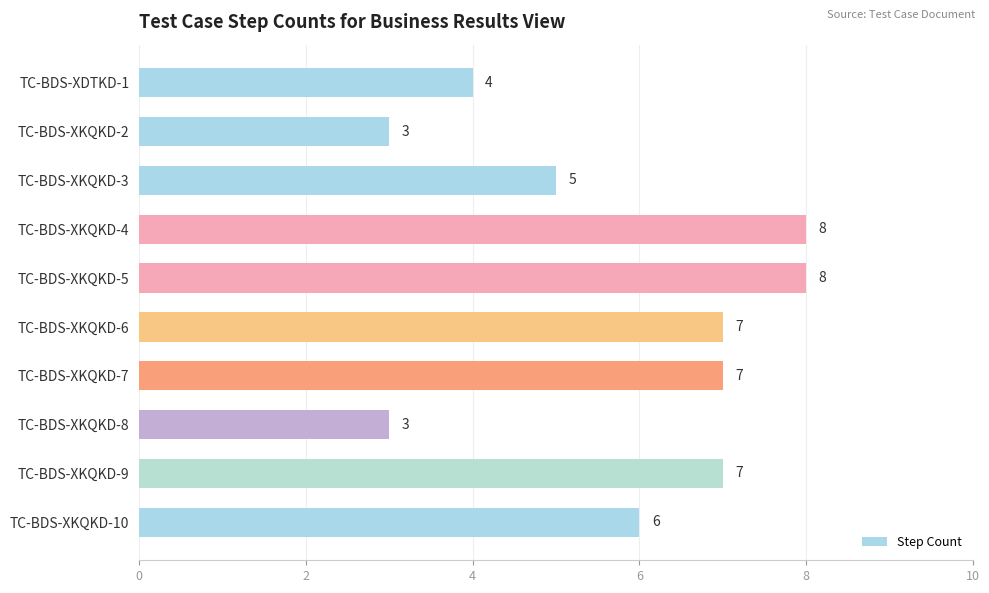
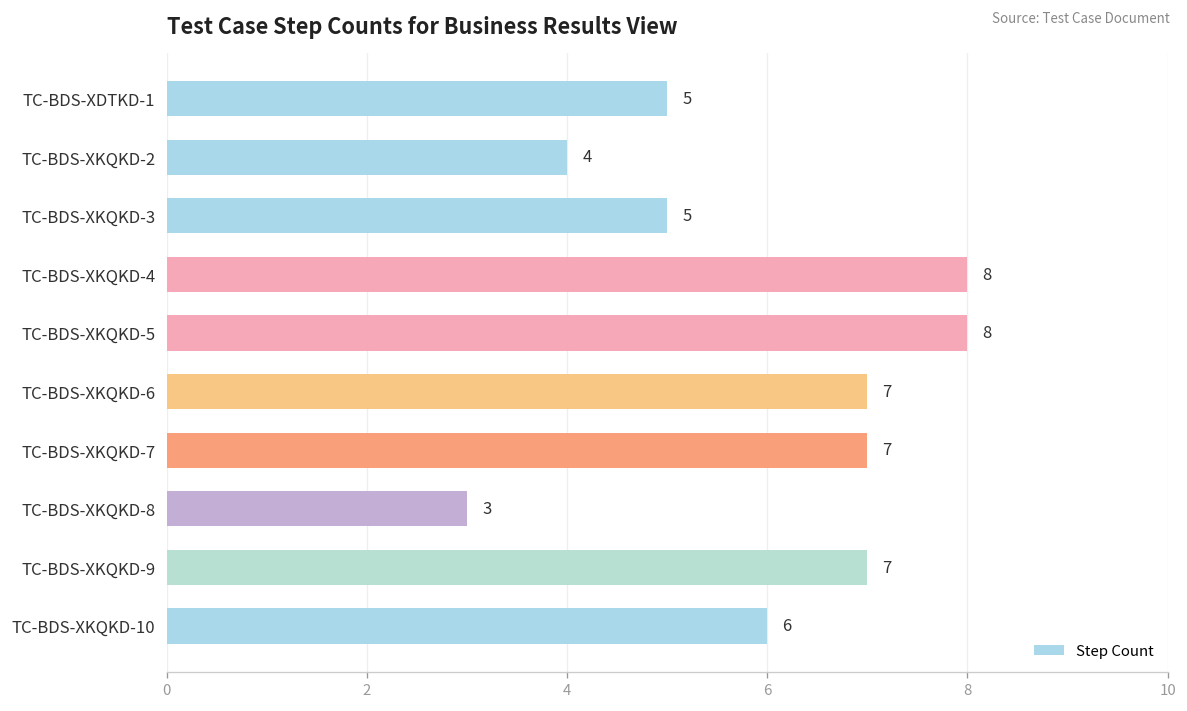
TC-BDS-XDTKD-1: 4 -> 5
TC-BDS-XKQKD-2: 3 -> 4
